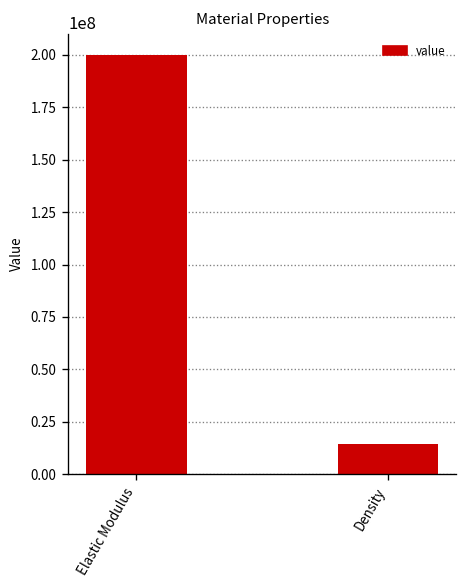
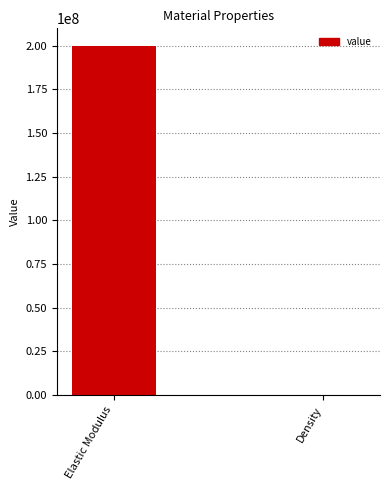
Density: 14000000 -> 0
